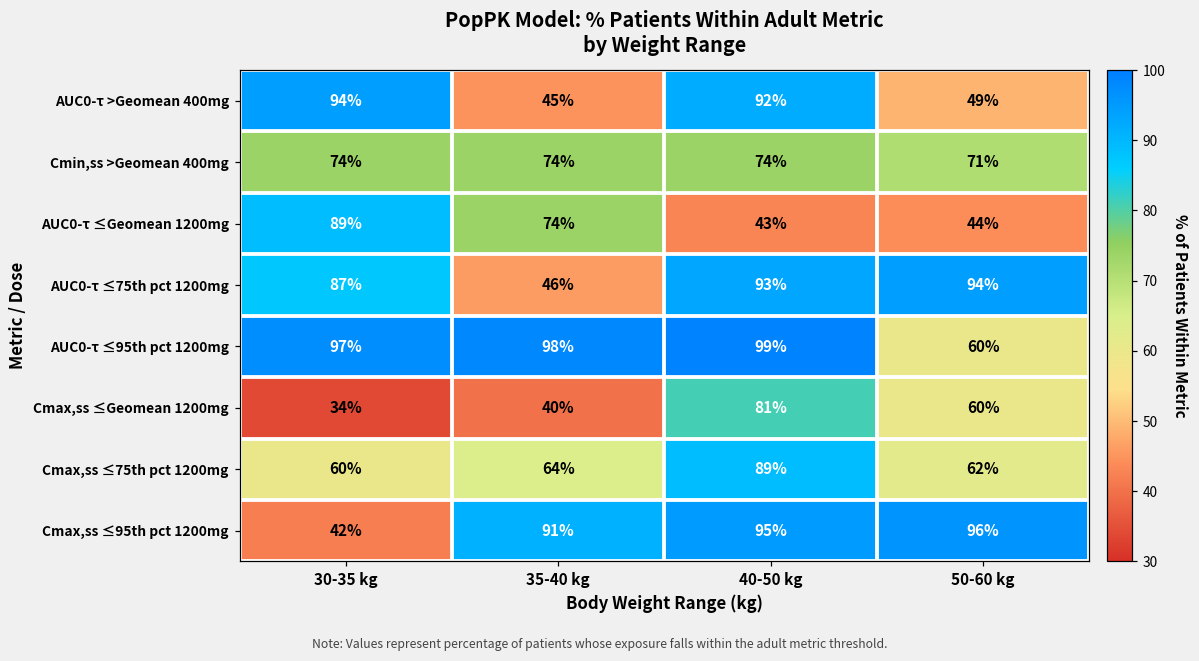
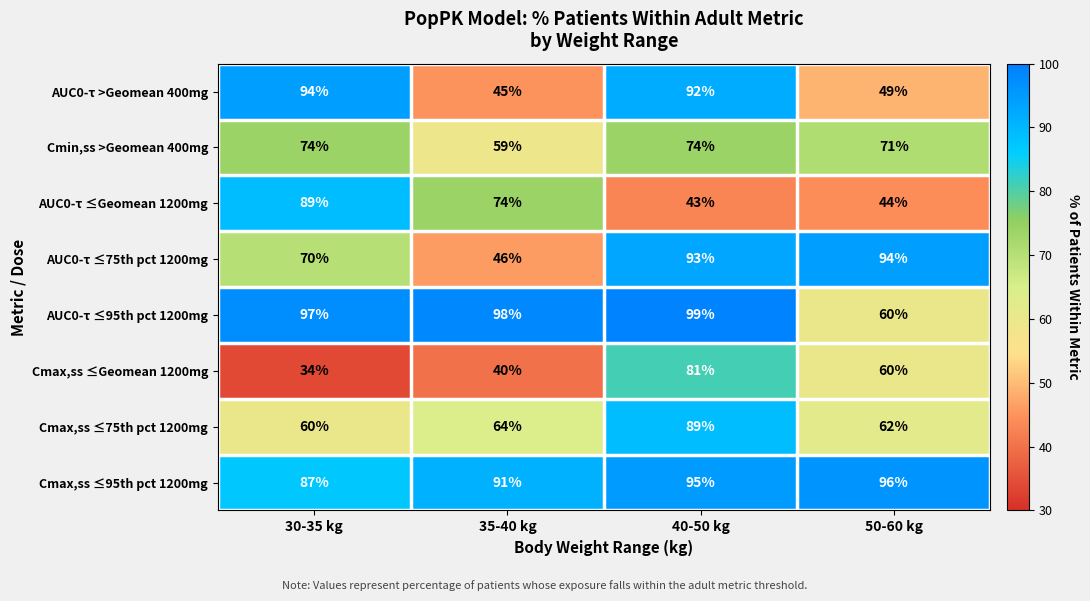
Cmin,ss >Geomean 400mg, 35-40 kg: 74% -> 59%
AUC0-τ ≤75th pct 1200mg, 30-35 kg: 87% -> 70%
Cmax,ss ≤95th pct 1200mg, 30-35 kg: 42% -> 87%
